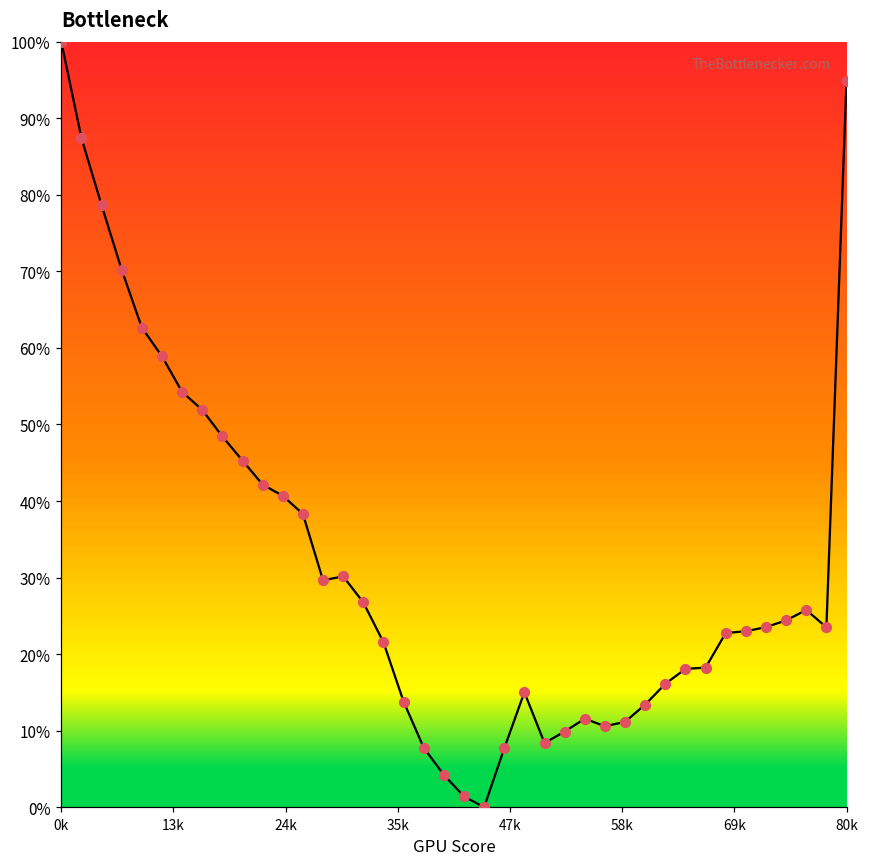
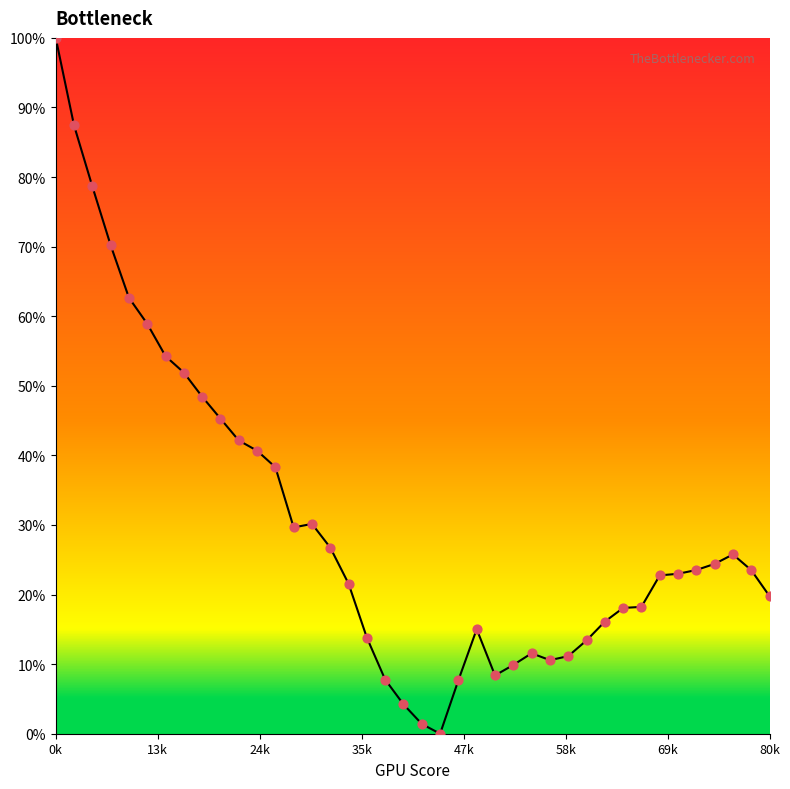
80k: 95% -> 20%
